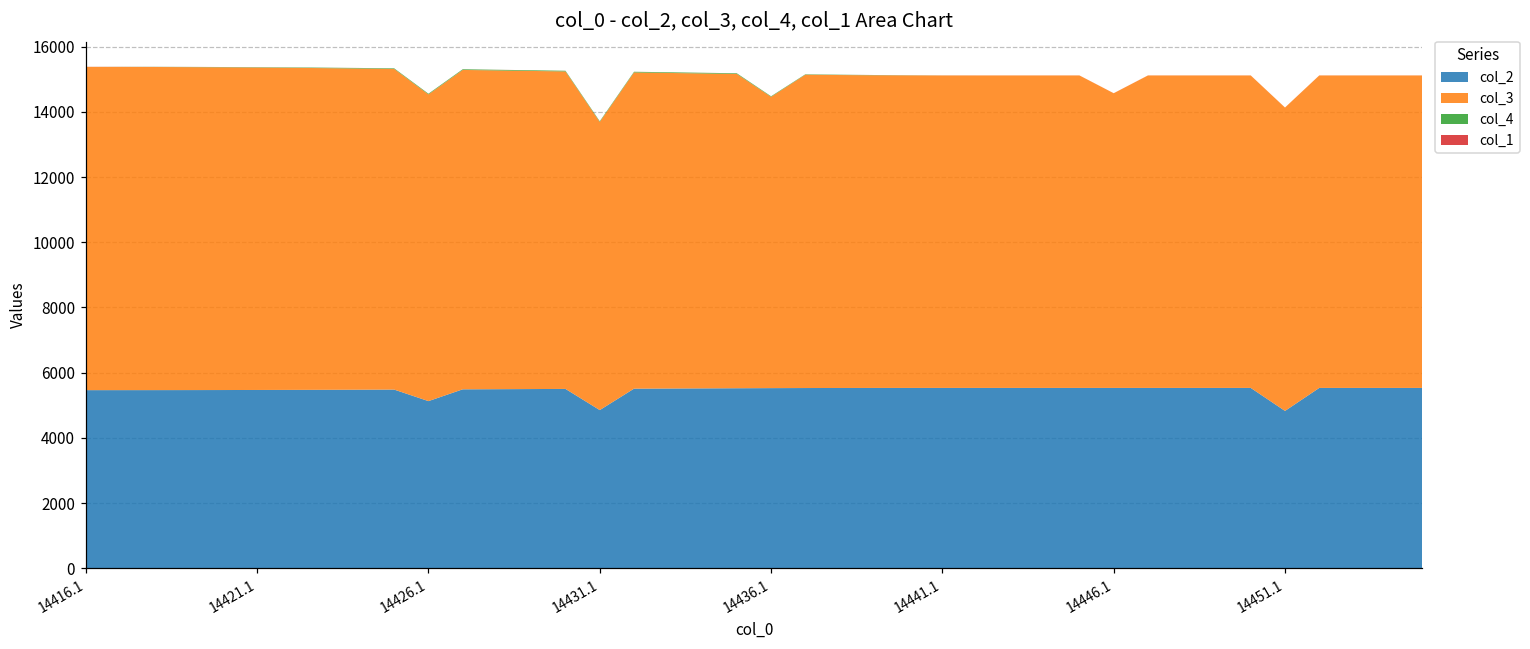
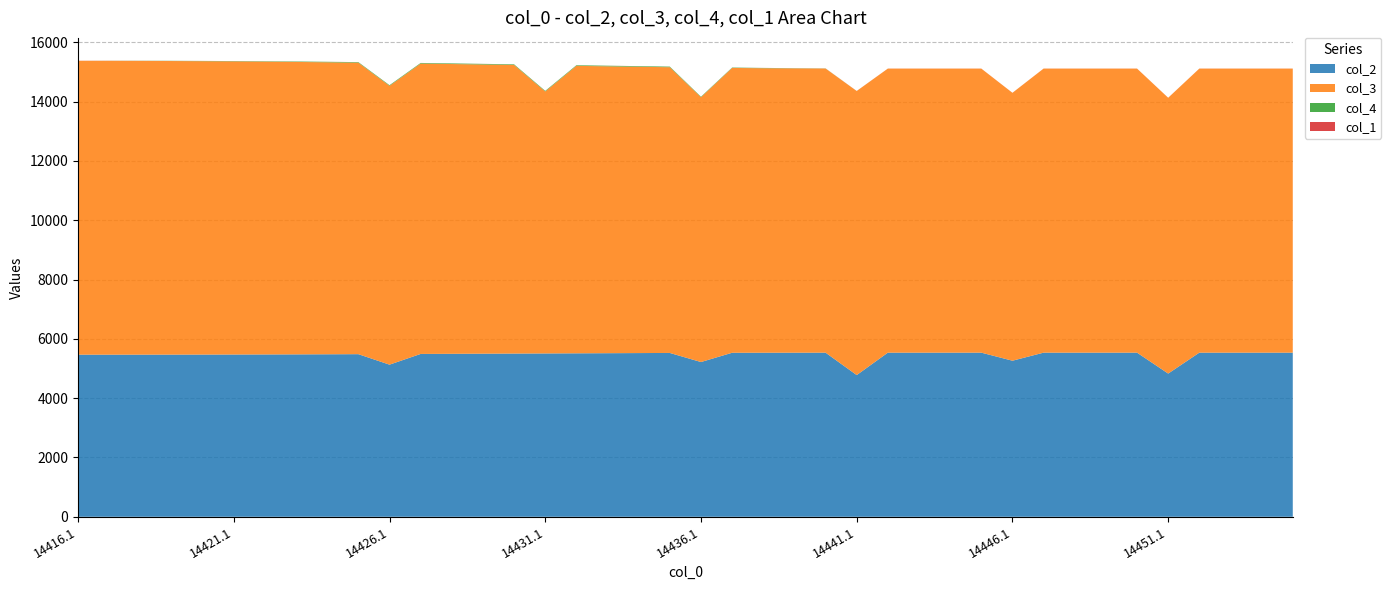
col_2, 14431.1: 4900 -> 5500
col_2, 14436.1: 5500 -> 5200
col_2, 14441.1: 5500 -> 4800
col_2, 14446.1: 5500 -> 5300
